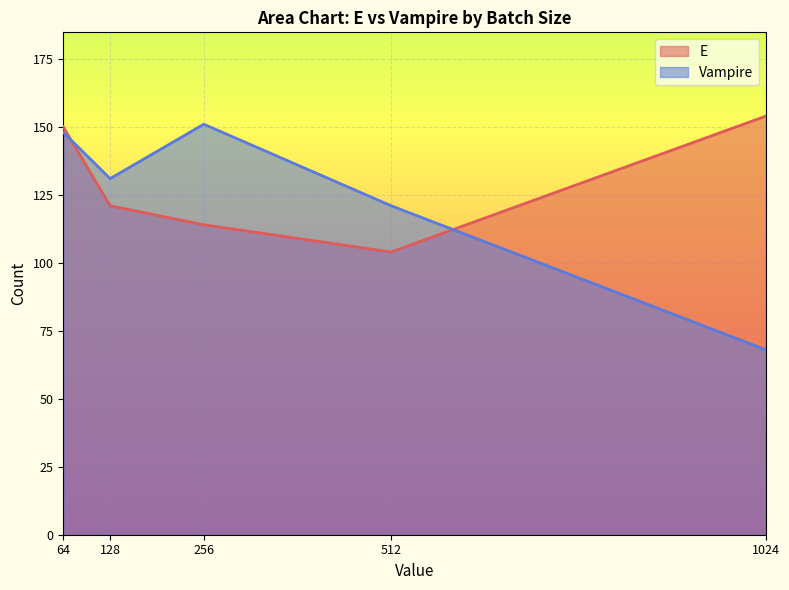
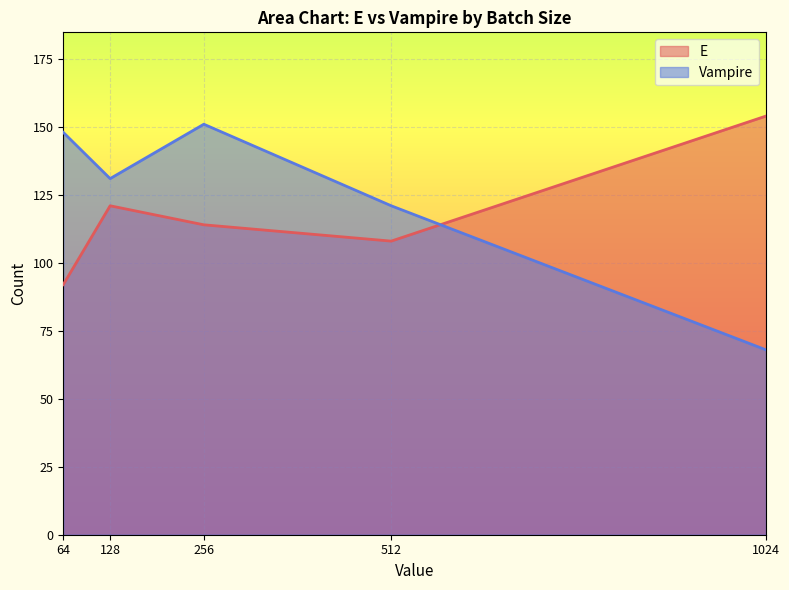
E, 64: 150 -> 92
E, 512: 104 -> 108
